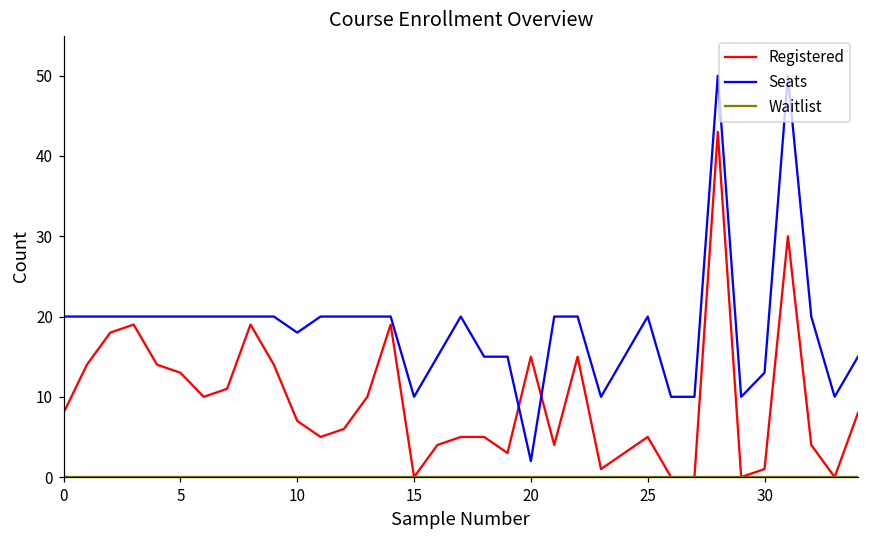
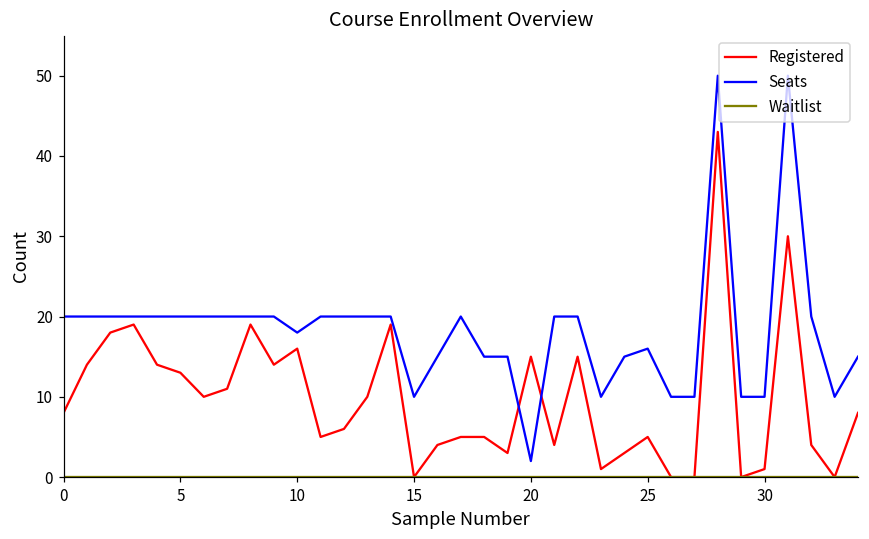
Registered, 10: 7 -> 16
Seats, 25: 20 -> 16
Seats, 30: 13 -> 10
